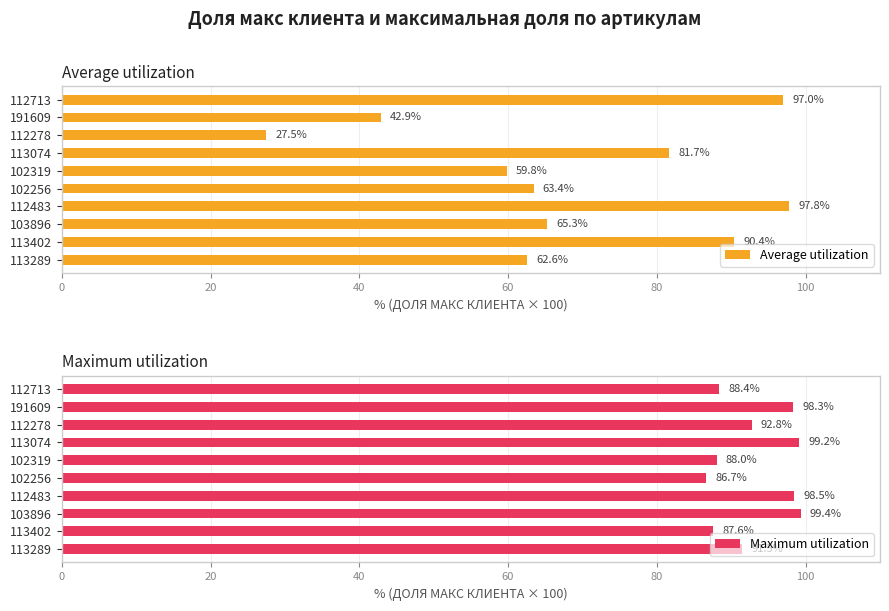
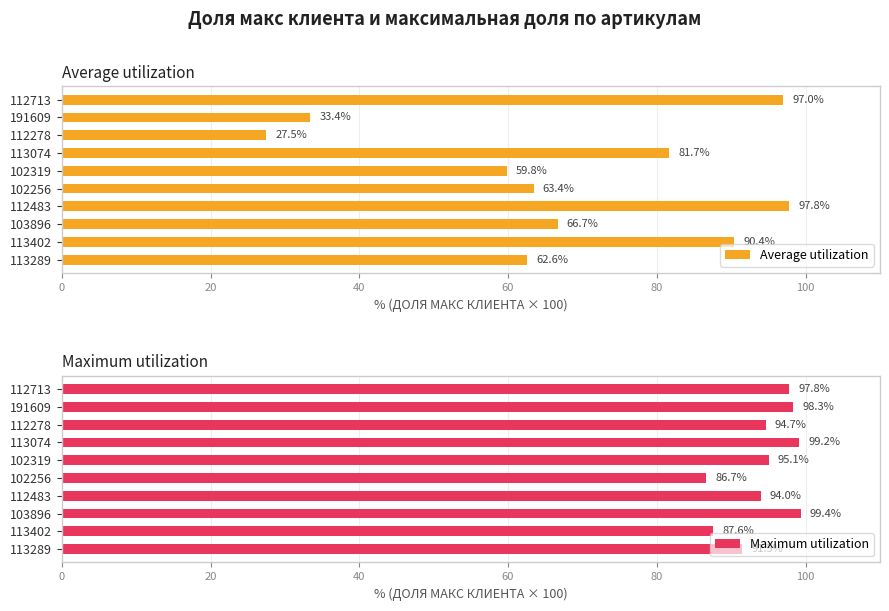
Average utilization, 191609: 42.9% -> 33.4%
Average utilization, 103896: 65.3% -> 66.7%
Maximum utilization, 112713: 88.4% -> 97.8%
Maximum utilization, 112278: 92.8% -> 94.7%
Maximum utilization, 102319: 88.0% -> 95.1%
Maximum utilization, 112483: 98.5% -> 94.0%
